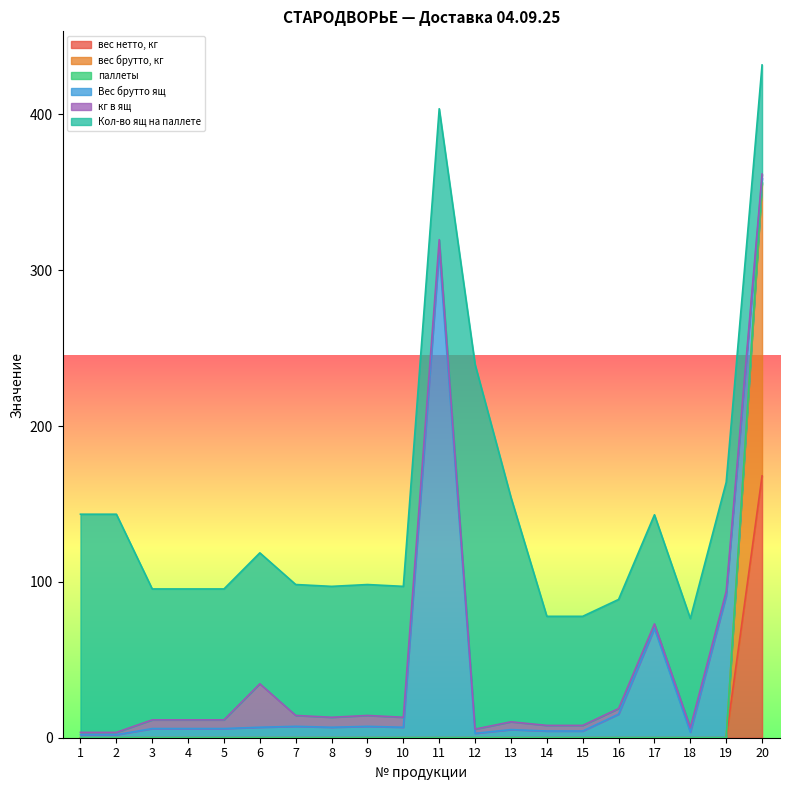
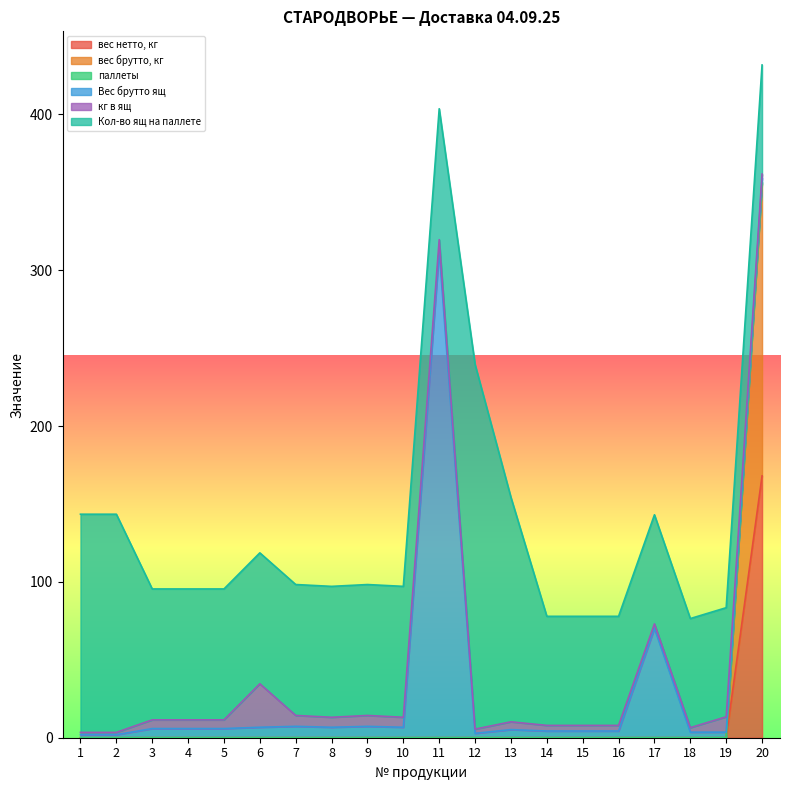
Вес брутто ящ, 16: 15 -> 4
Вес брутто ящ, 19: 91 -> 4
кг в ящ, 19: 3 -> 10
